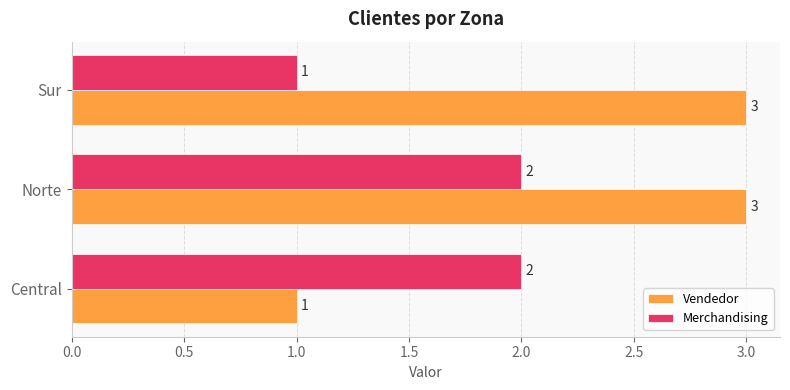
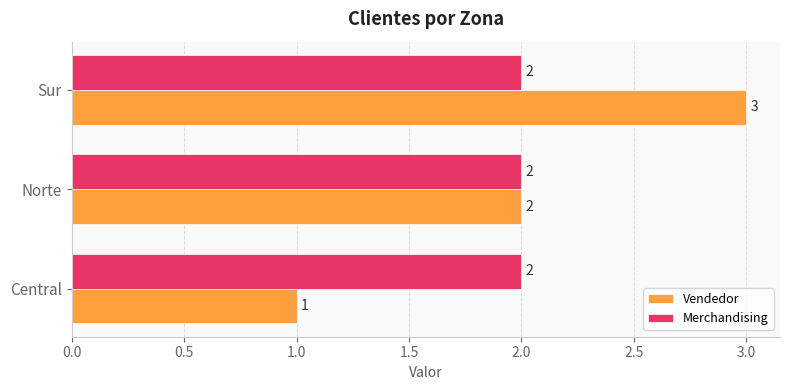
Merchandising, Sur: 1 -> 2
Vendedor, Norte: 3 -> 2
